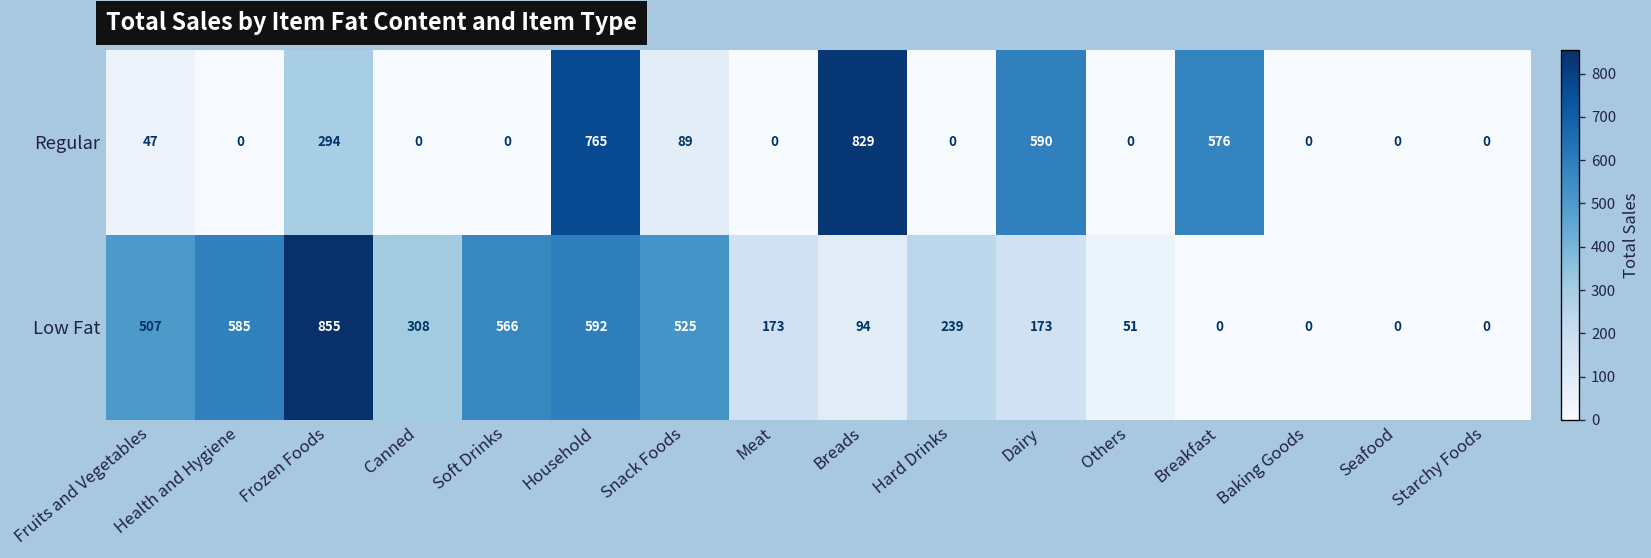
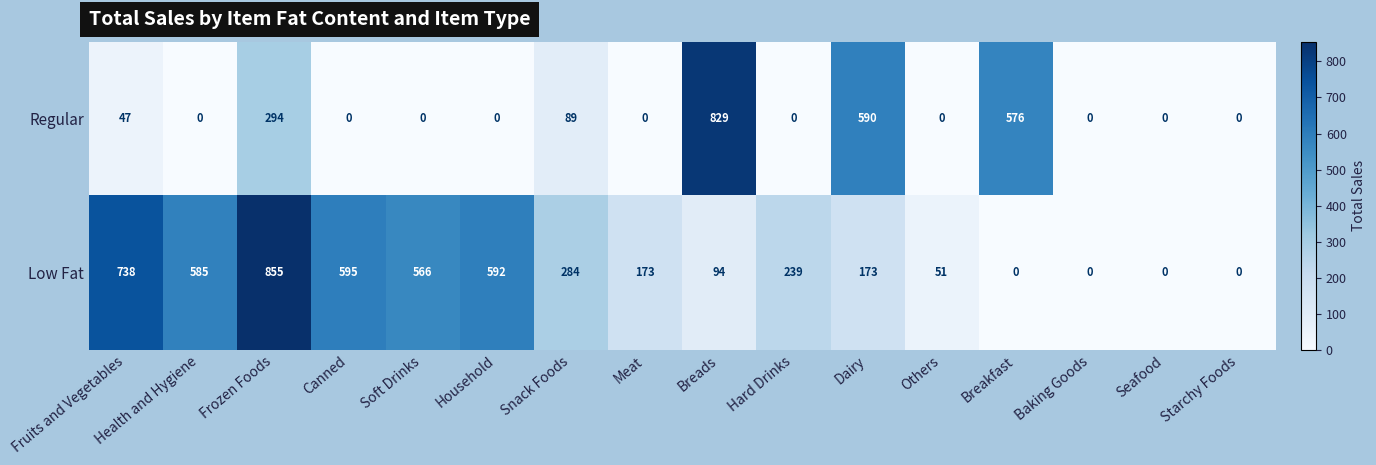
Regular, Household: 765 -> 0
Low Fat, Fruits and Vegetables: 507 -> 738
Low Fat, Canned: 308 -> 595
Low Fat, Snack Foods: 525 -> 284
